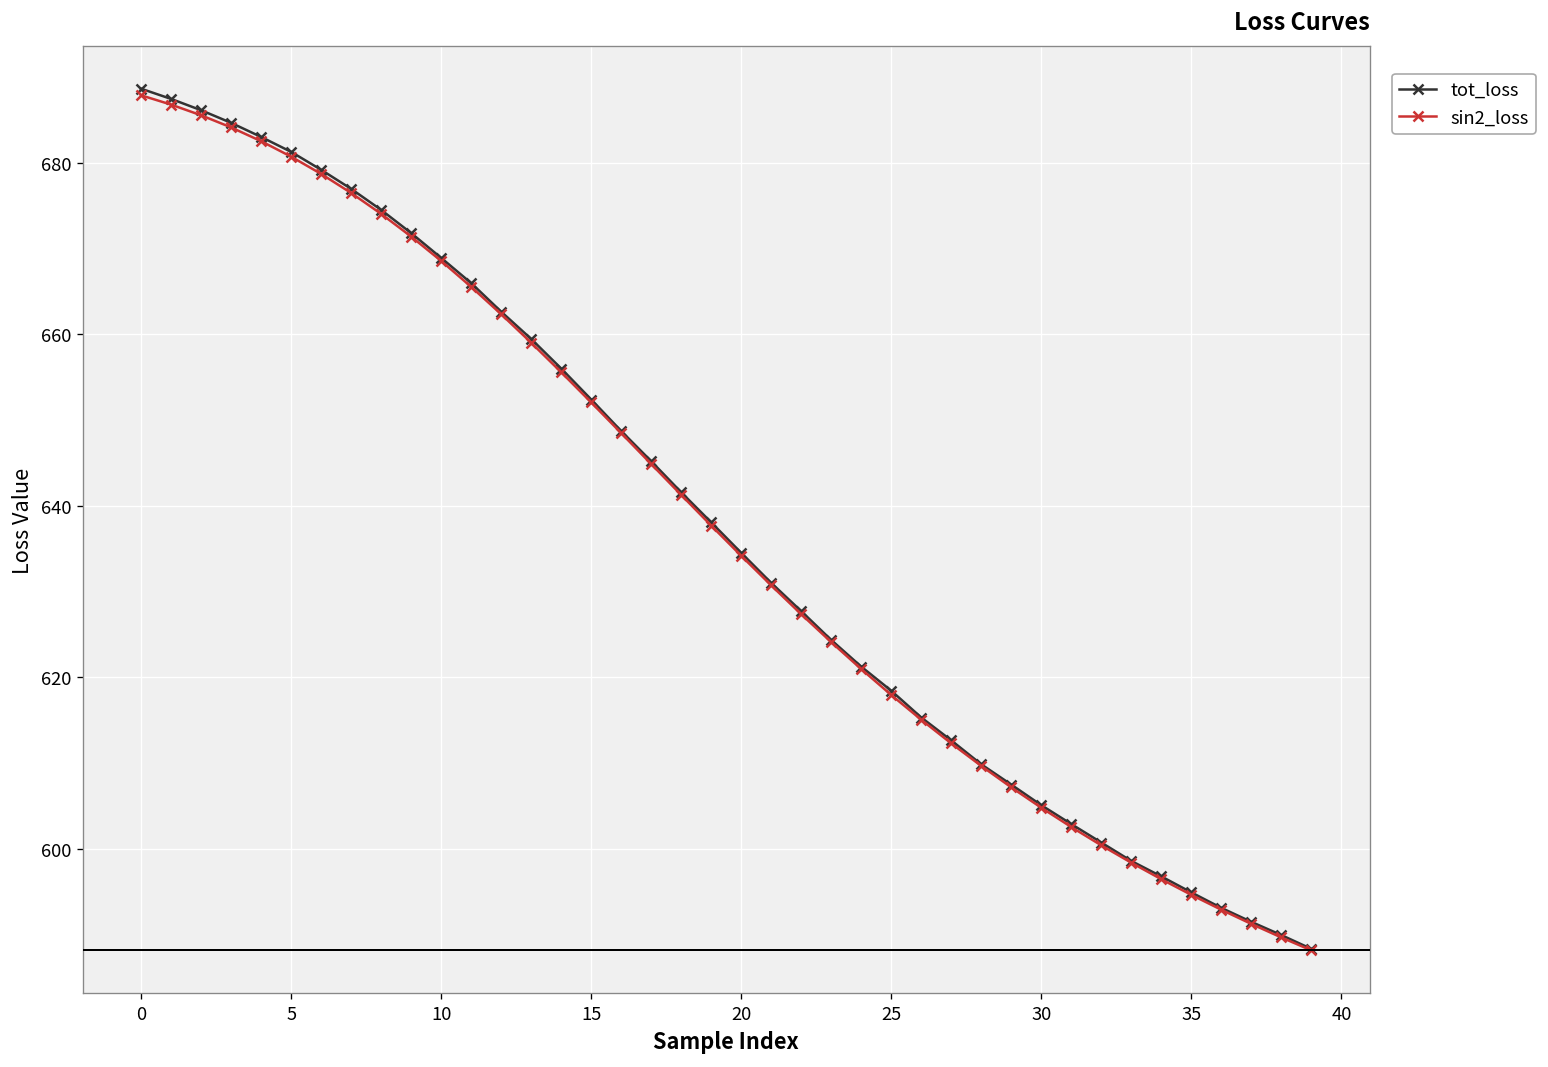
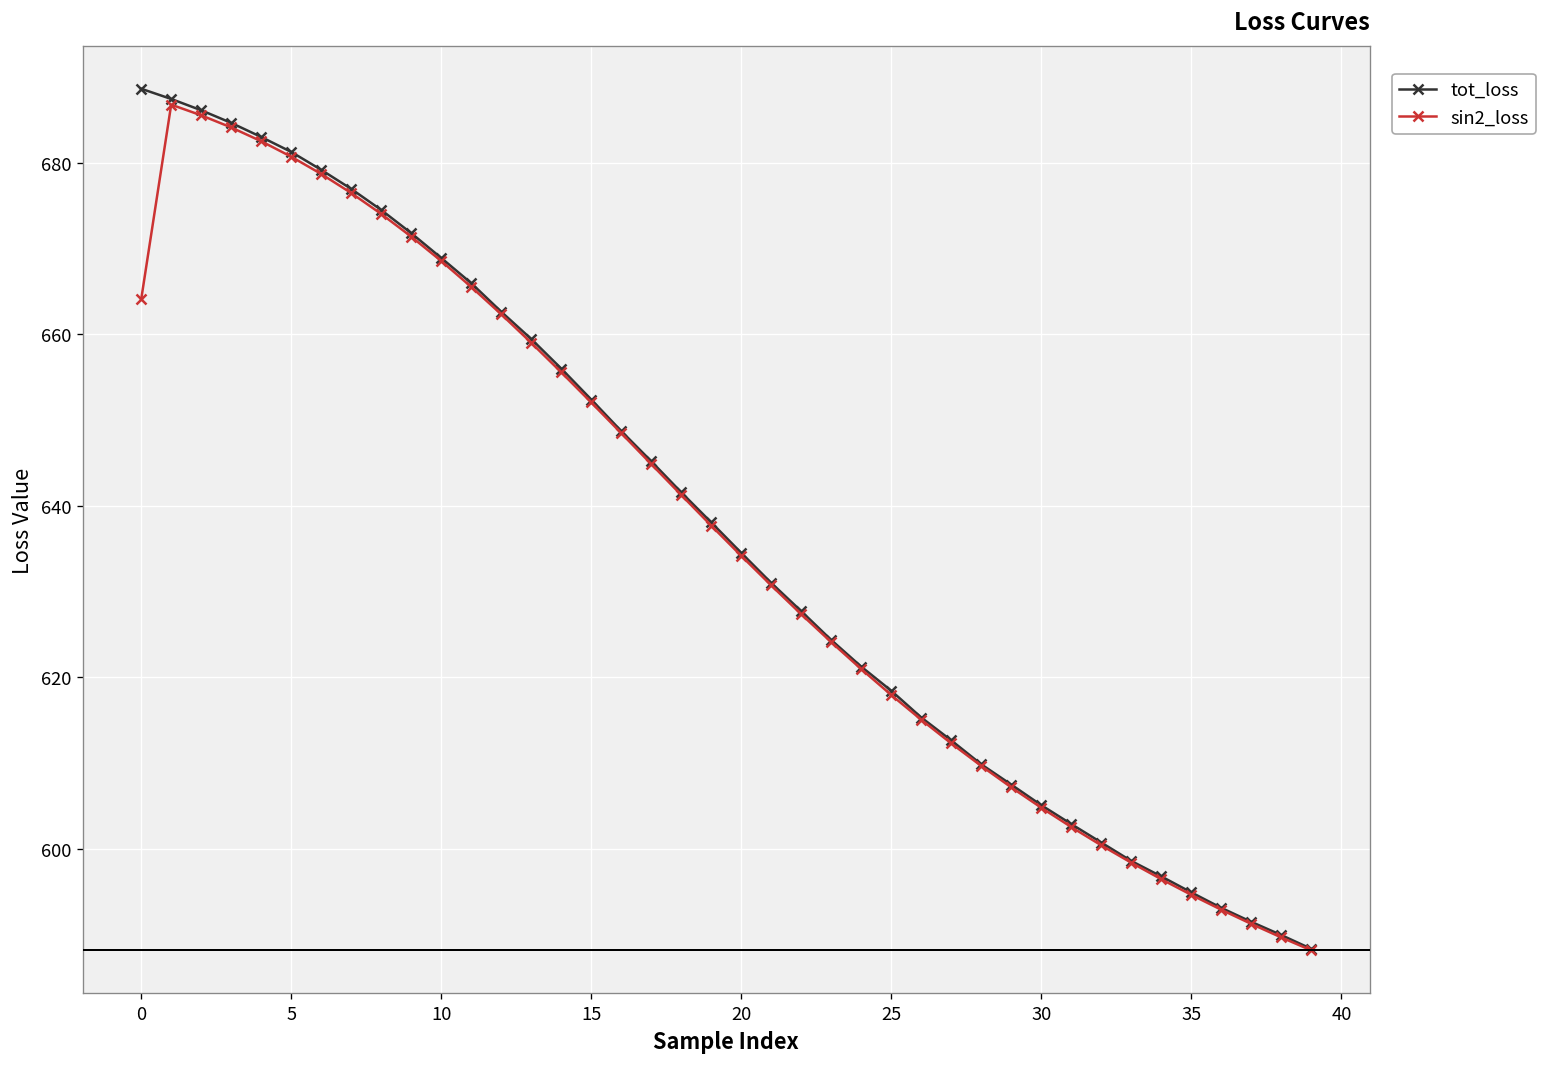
sin2_loss, 0: 688 -> 664
